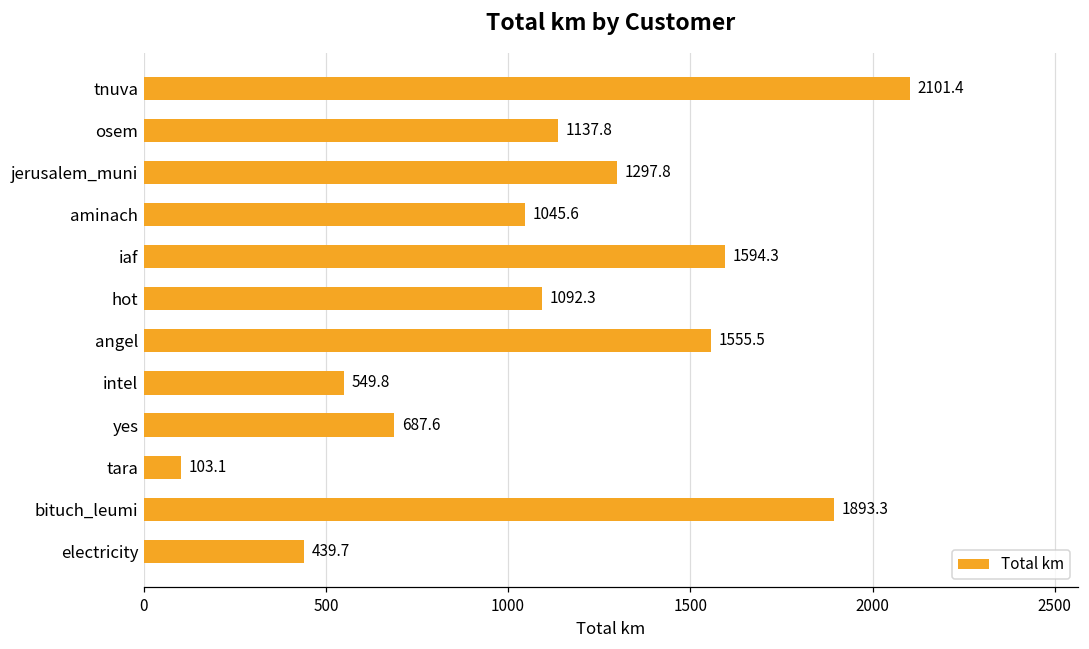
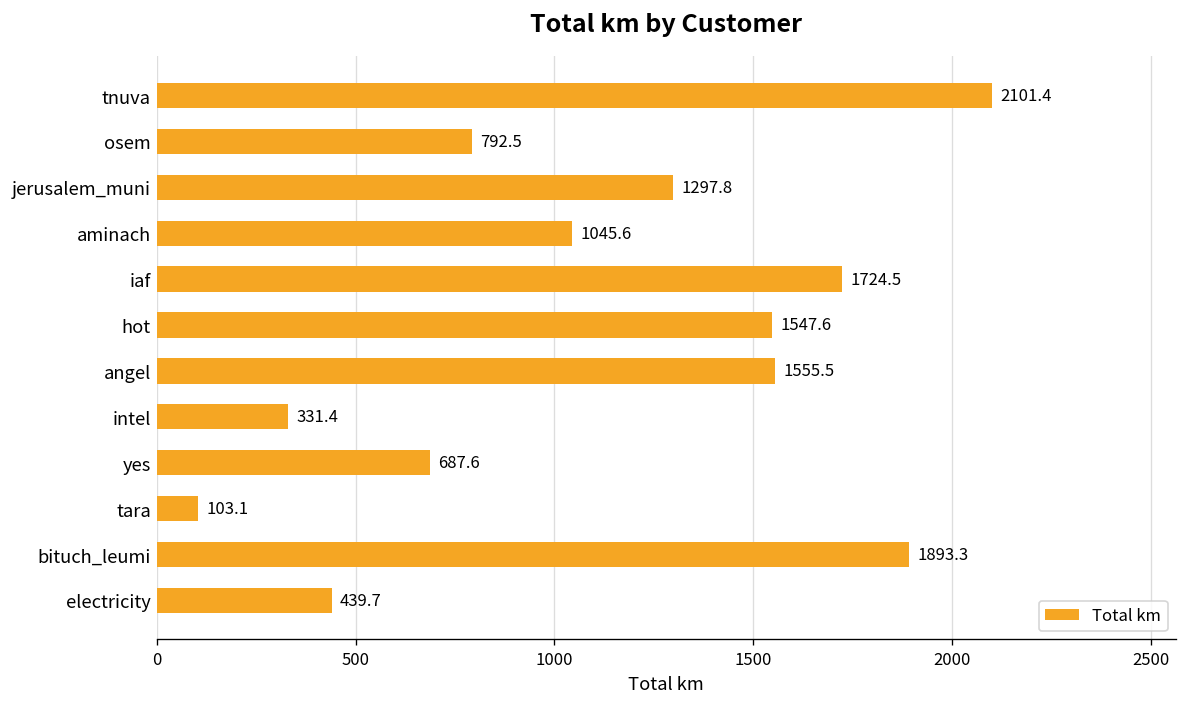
osem: 1137.8 -> 792.5
iaf: 1594.3 -> 1724.5
hot: 1092.3 -> 1547.6
intel: 549.8 -> 331.4
